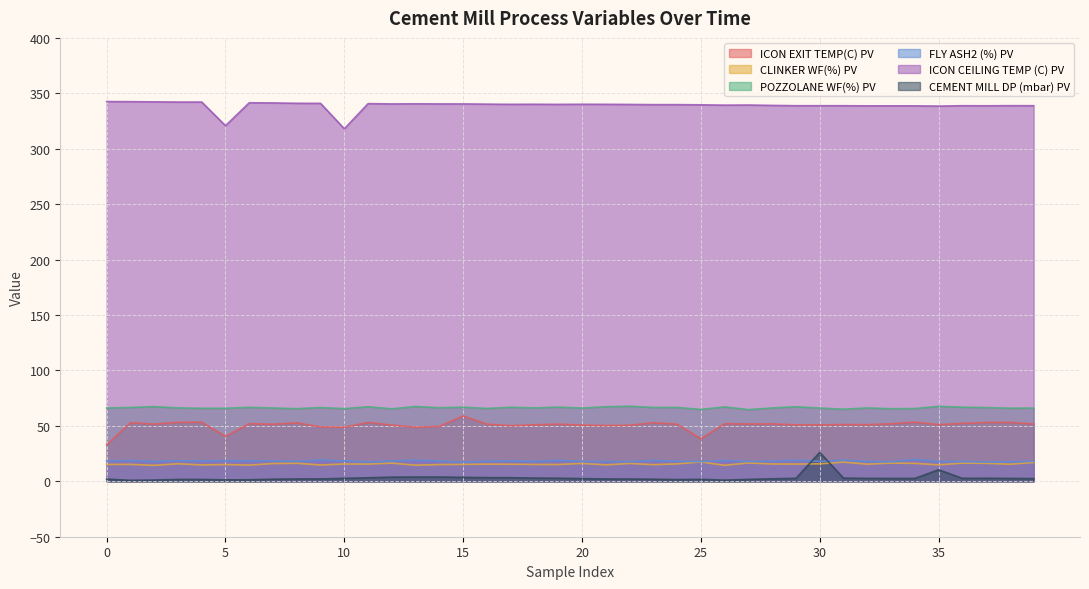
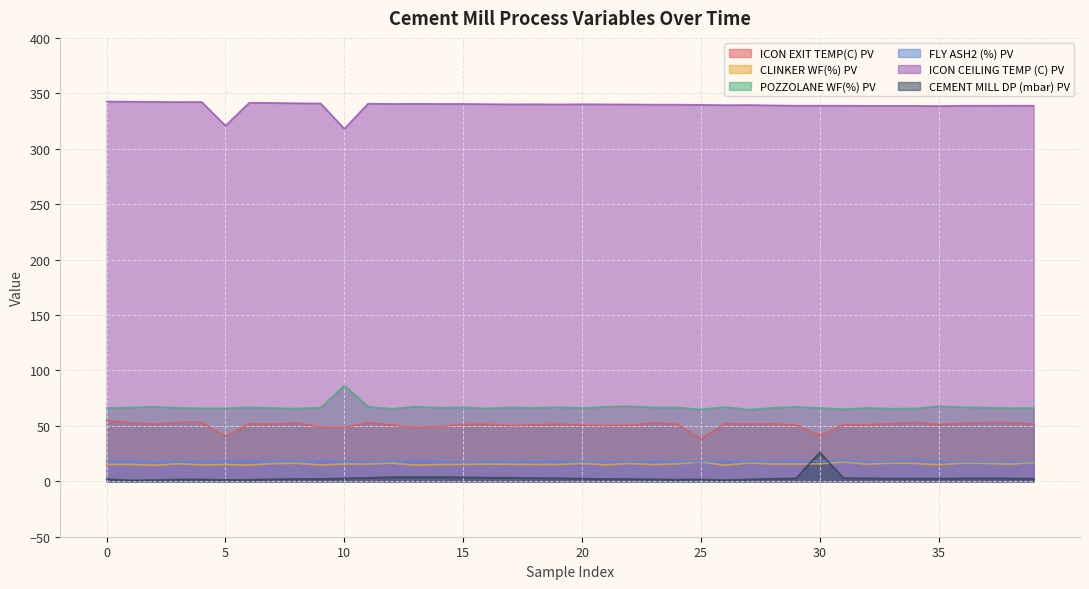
ICON EXIT TEMP(C) PV, 0: 33 -> 55
POZZOLANE WF(%) PV, 10: 66 -> 86
ICON EXIT TEMP(C) PV, 15: 59 -> 51
ICON EXIT TEMP(C) PV, 30: 51 -> 41
CEMENT MILL DP (mbar) PV, 35: 10 -> 2
